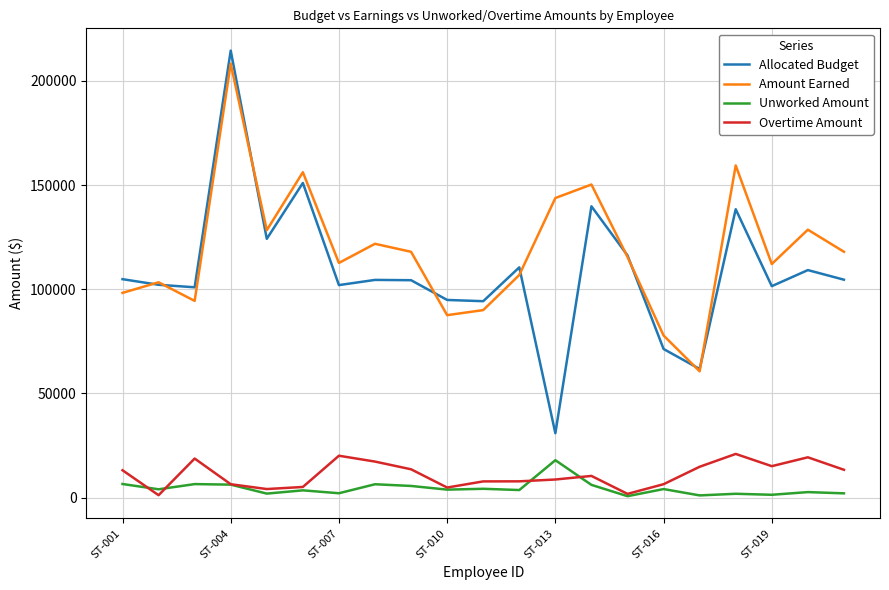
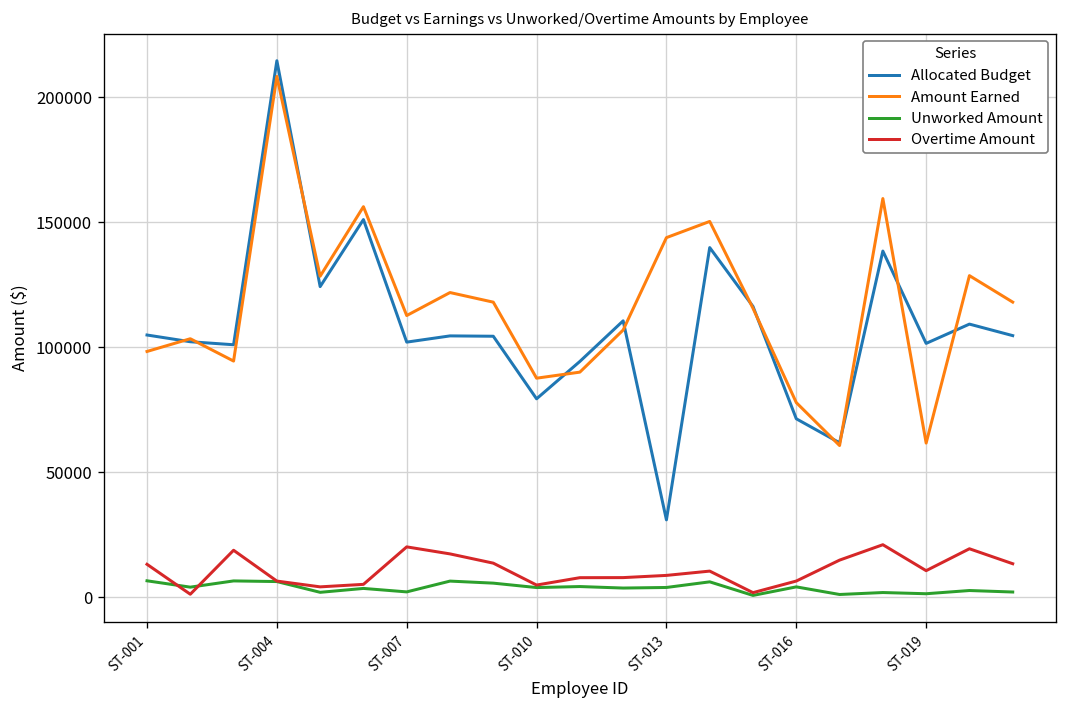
Allocated Budget, ST-010: 95000 -> 79000
Unworked Amount, ST-013: 18000 -> 4000
Amount Earned, ST-019: 112000 -> 62000
Overtime Amount, ST-019: 15000 -> 11000
